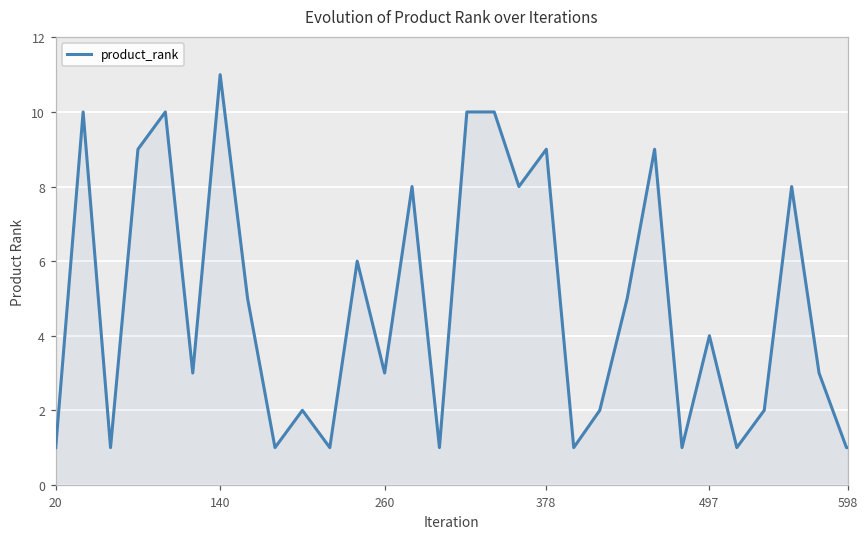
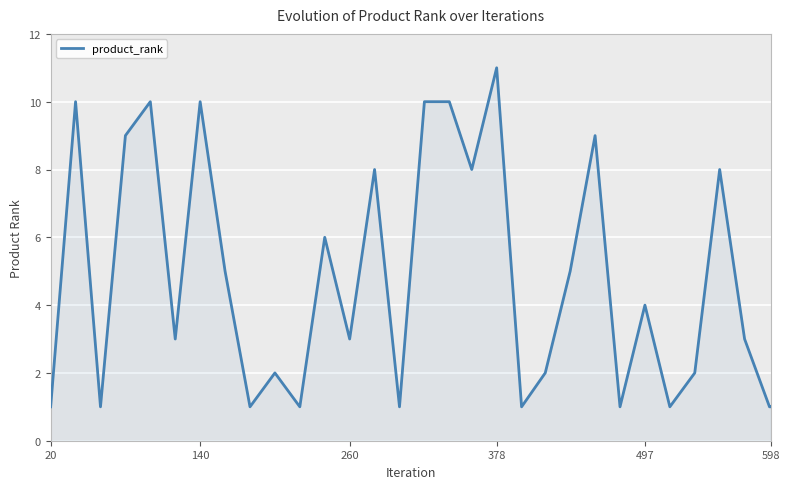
product_rank, 140: 11 -> 10
product_rank, 378: 9 -> 11
